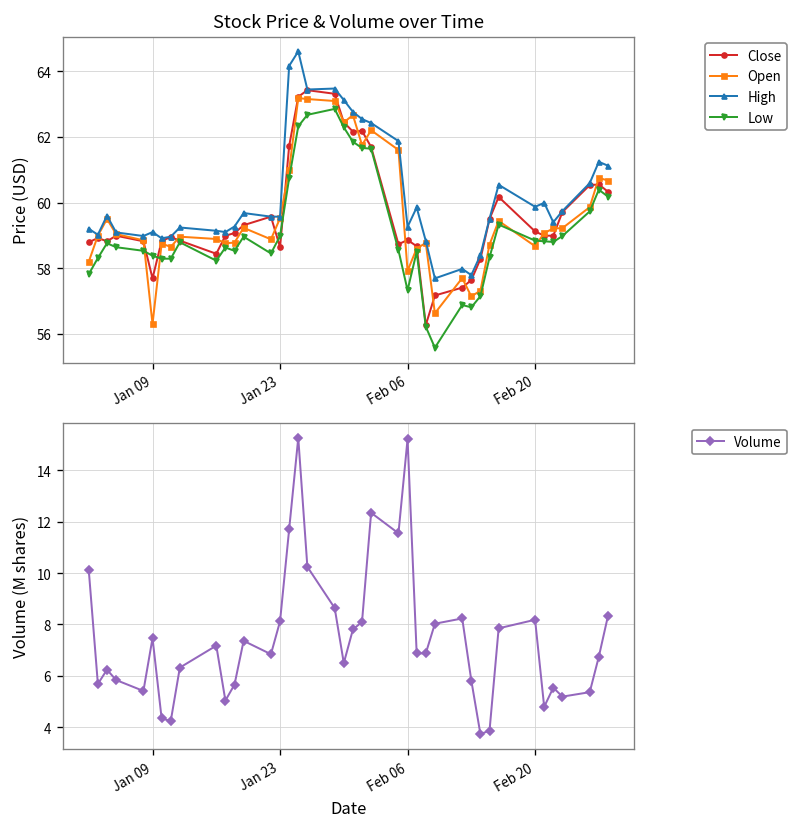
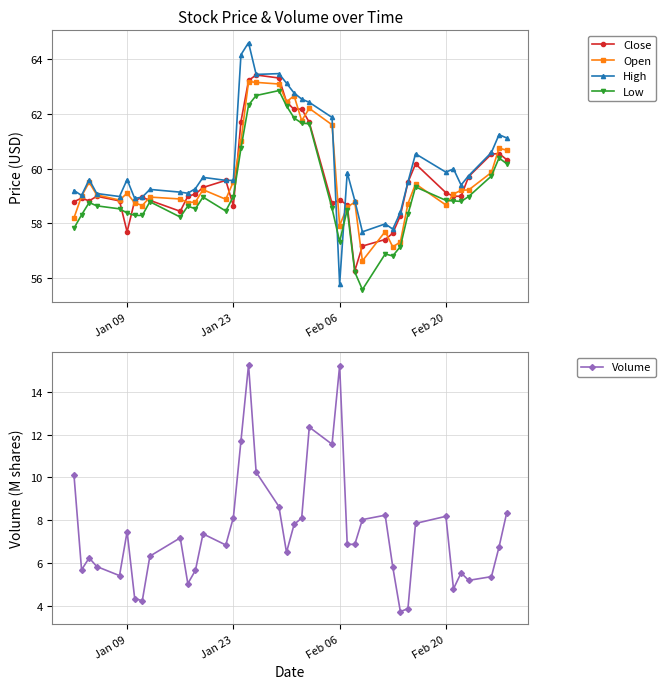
Stock Price & Volume over Time, Open, Jan 09: 56.3 -> 59.1
Stock Price & Volume over Time, High, Jan 09: 59.1 -> 59.6
Stock Price & Volume over Time, High, Feb 06: 59.3 -> 55.8
